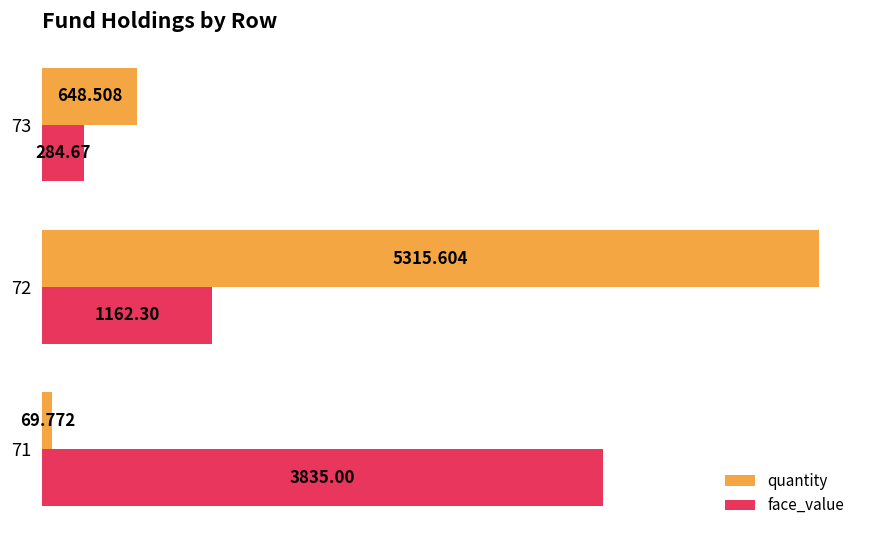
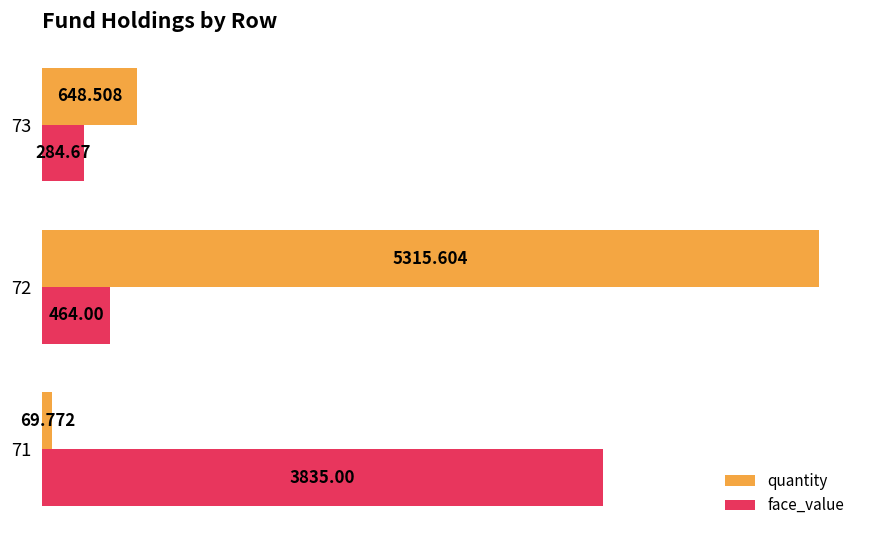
face_value, 72: 1162.30 -> 464.00
